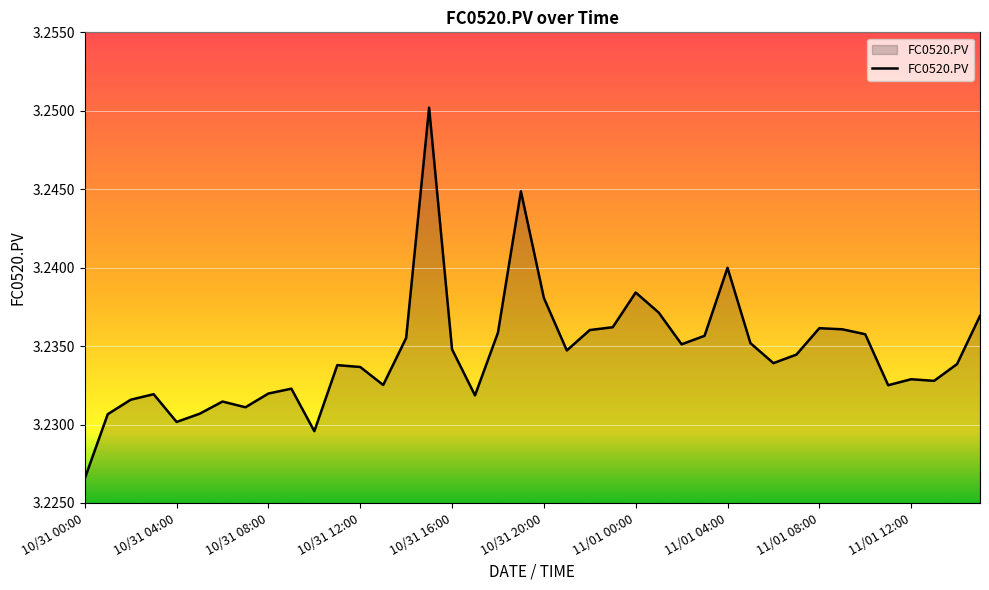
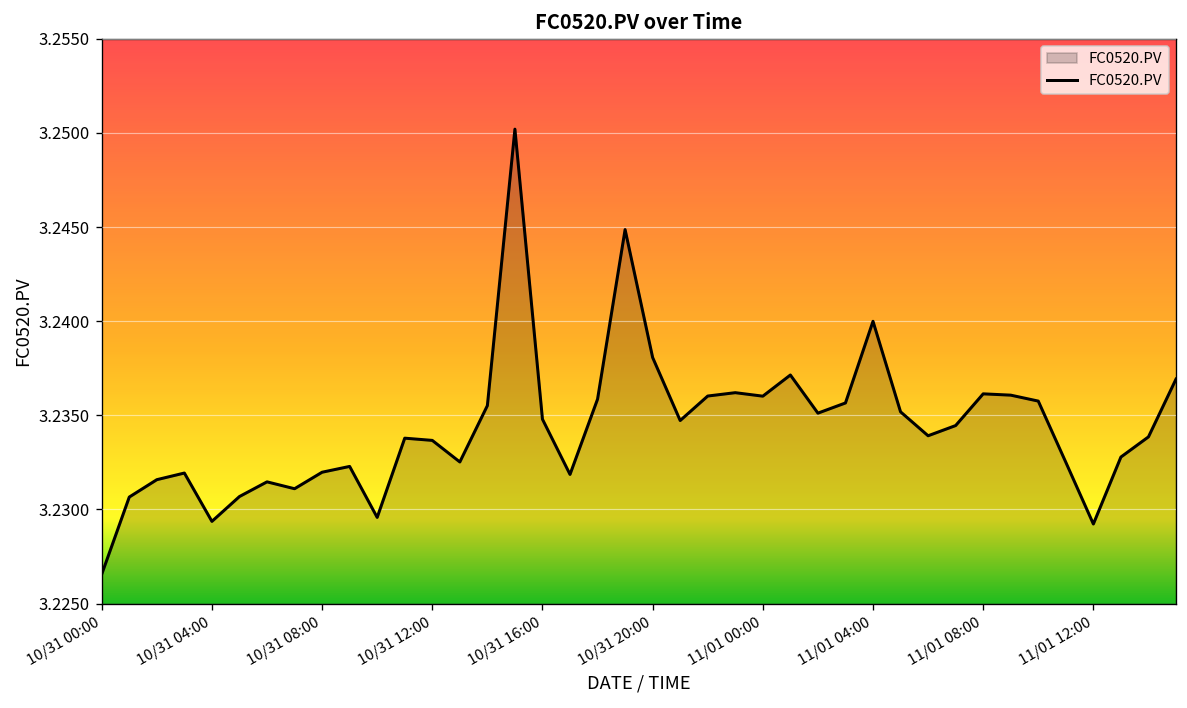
10/31 04:00: 3.2302 -> 3.2294
11/01 00:00: 3.2384 -> 3.2360
11/01 12:00: 3.2329 -> 3.2292
